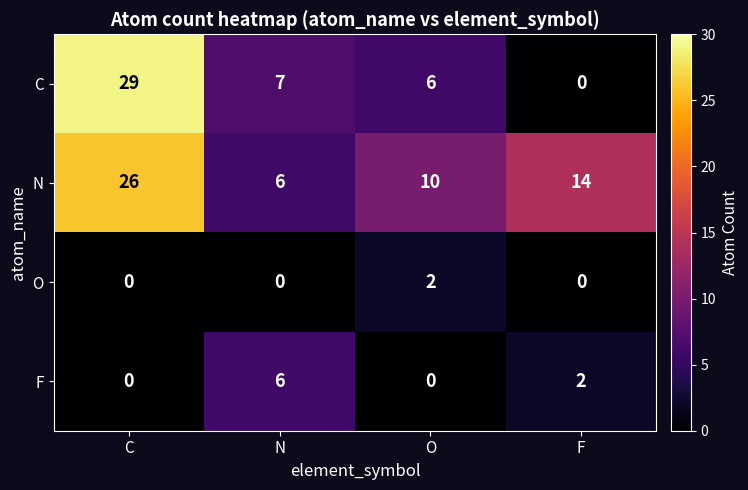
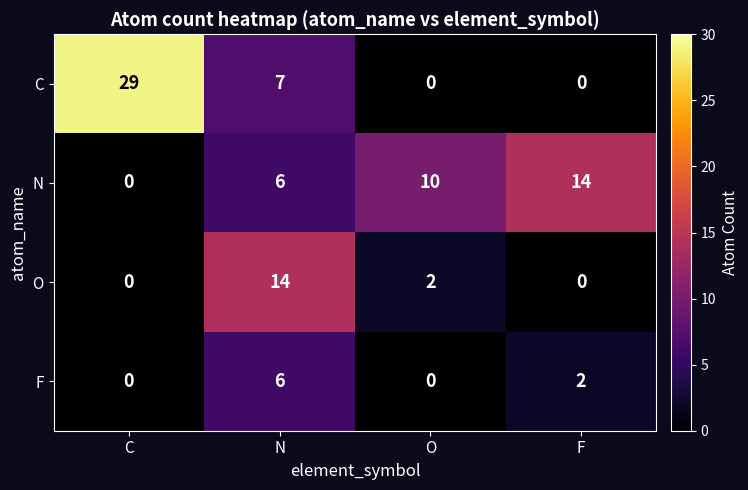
C, O: 6 -> 0
N, C: 26 -> 0
O, N: 0 -> 14
